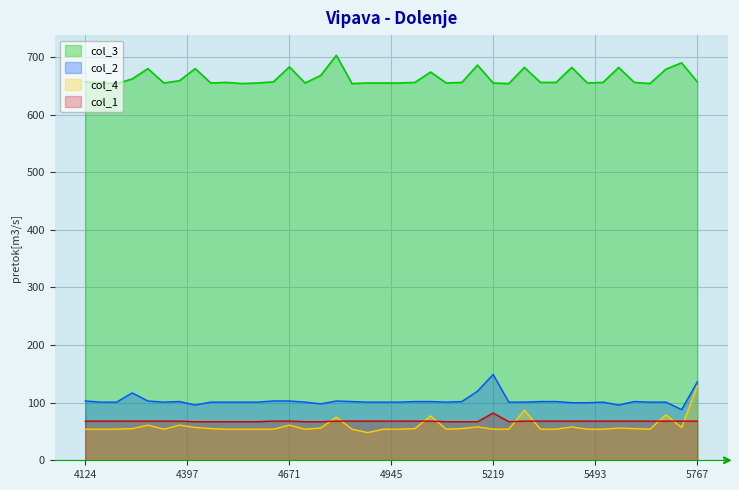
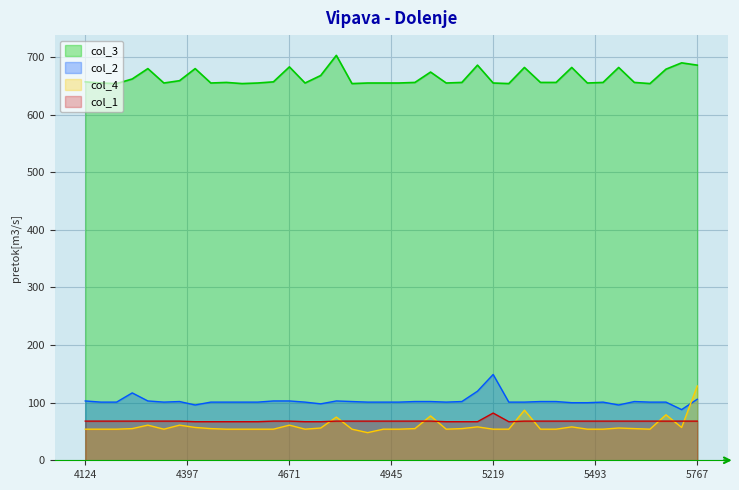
col_3, 5767: 660 -> 690
col_2, 5767: 140 -> 110
